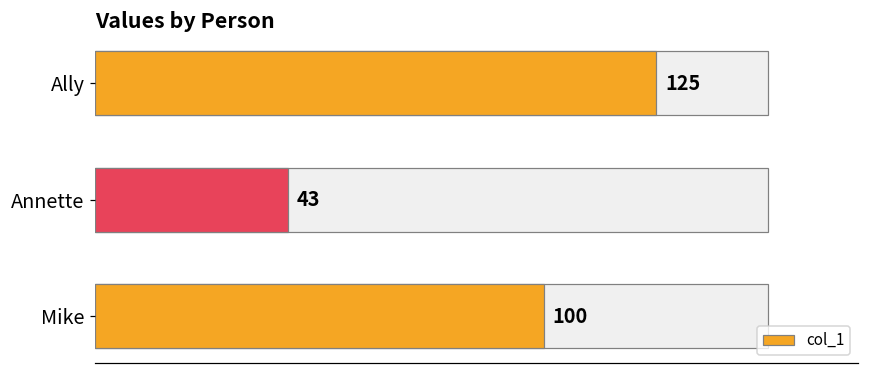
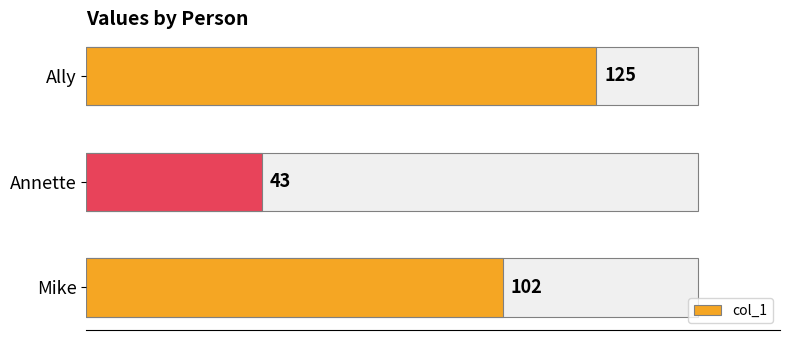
Mike: 100 -> 102
